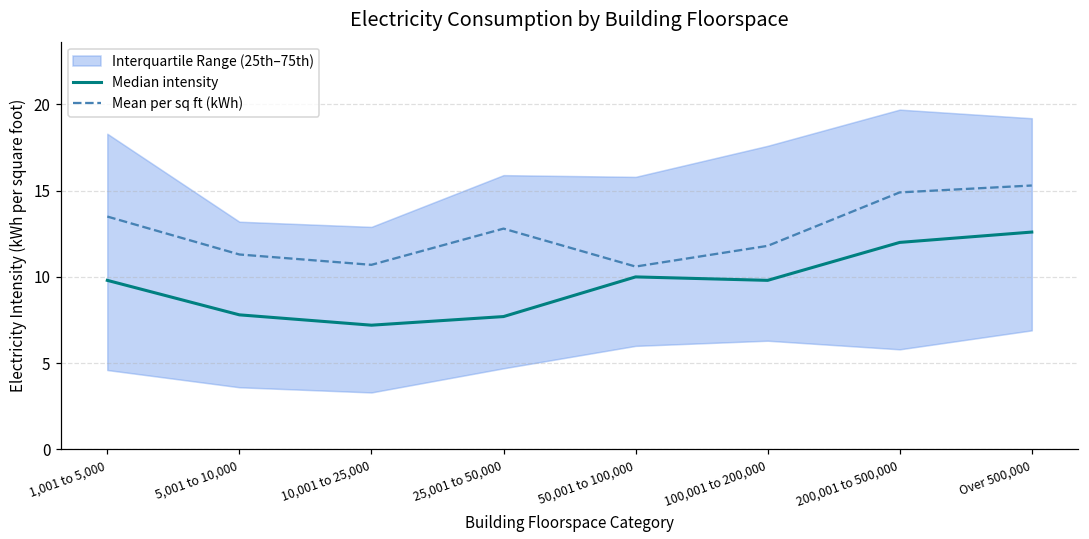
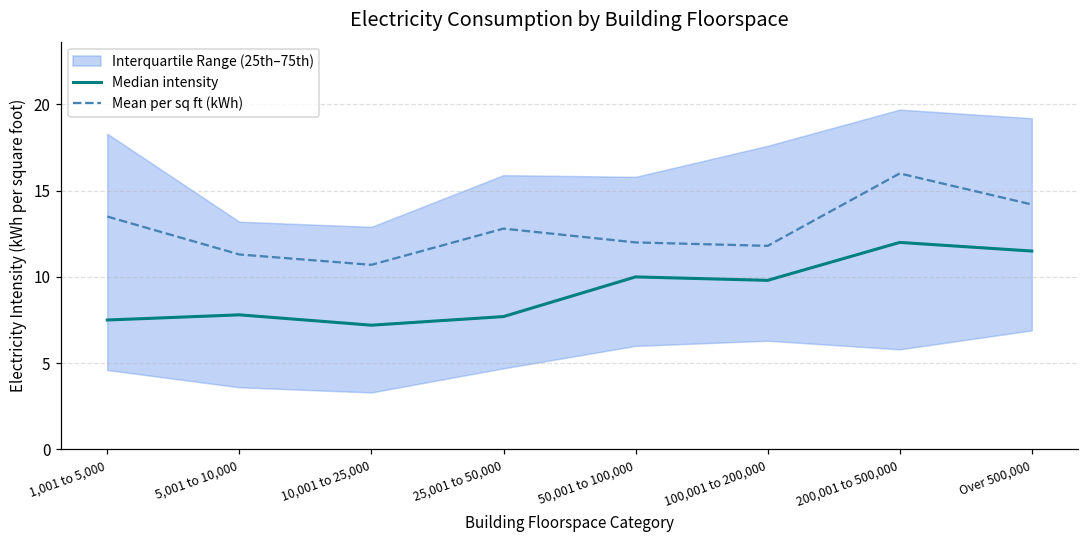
Median intensity, 1,001 to 5,000: 9.8 -> 7.5
Mean per sq ft (kWh), 50,001 to 100,000: 10.6 -> 12.0
Mean per sq ft (kWh), 200,001 to 500,000: 14.9 -> 16.0
Median intensity, Over 500,000: 12.6 -> 11.5
Mean per sq ft (kWh), Over 500,000: 15.3 -> 14.2
